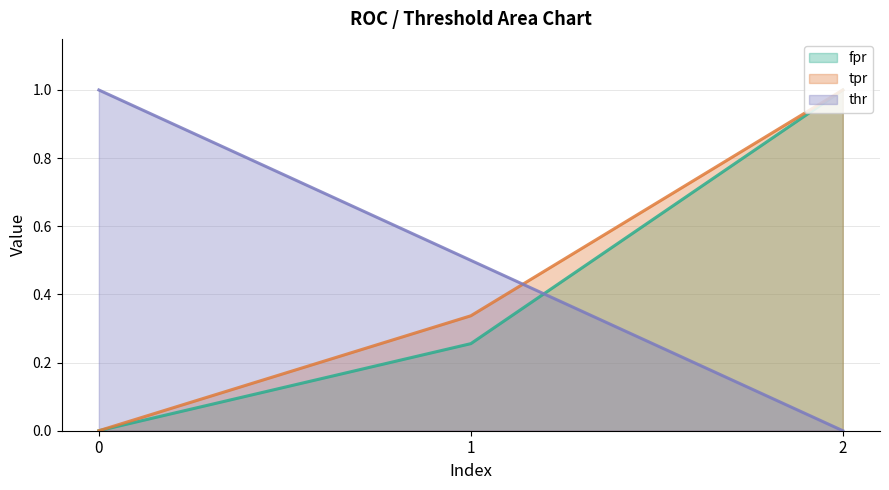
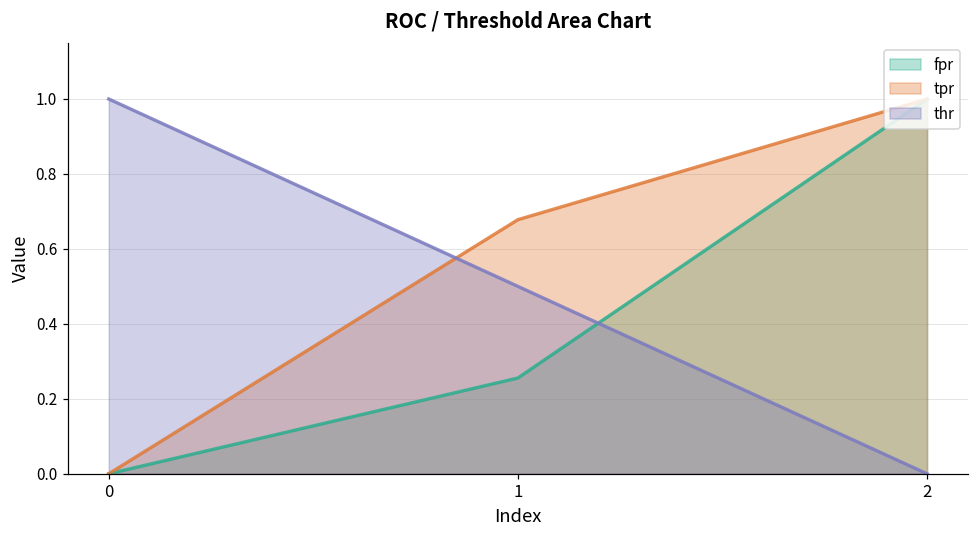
tpr, 1: 0.34 -> 0.68
